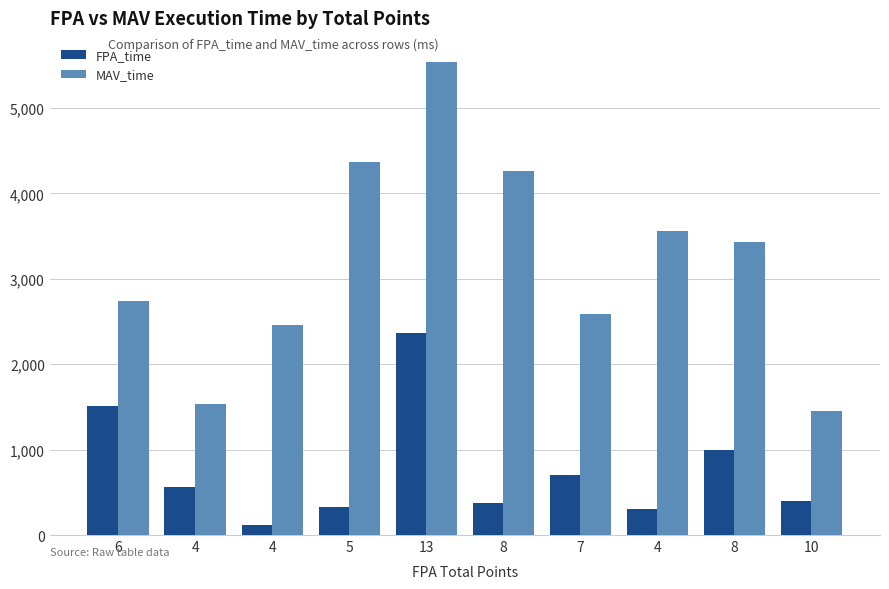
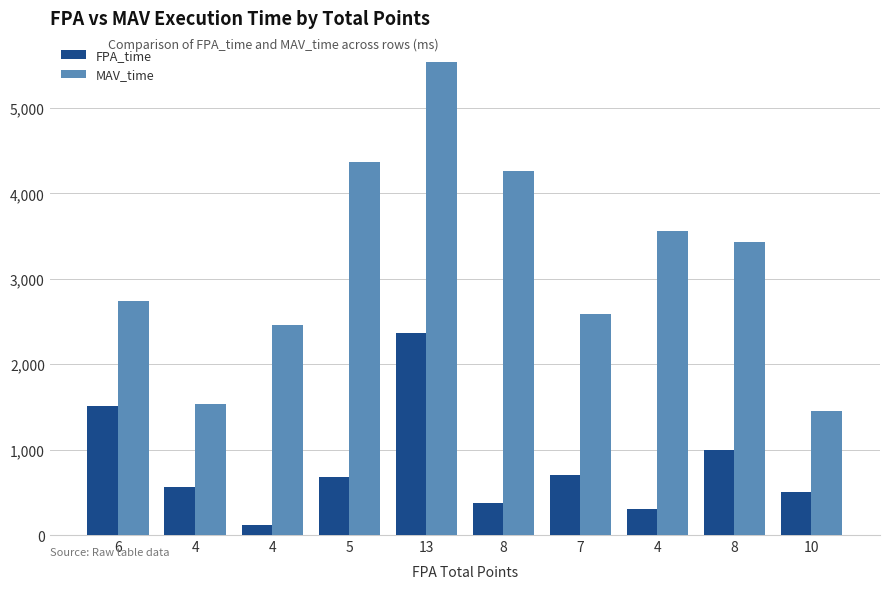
FPA_time, 5: 300 -> 700
FPA_time, 10: 400 -> 500
